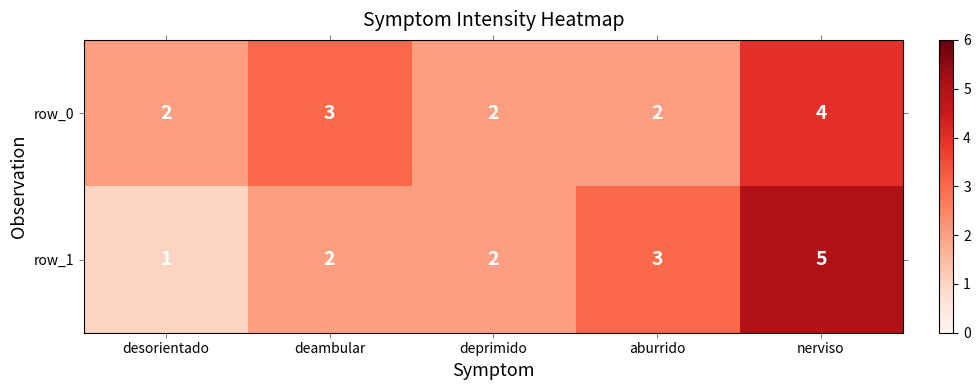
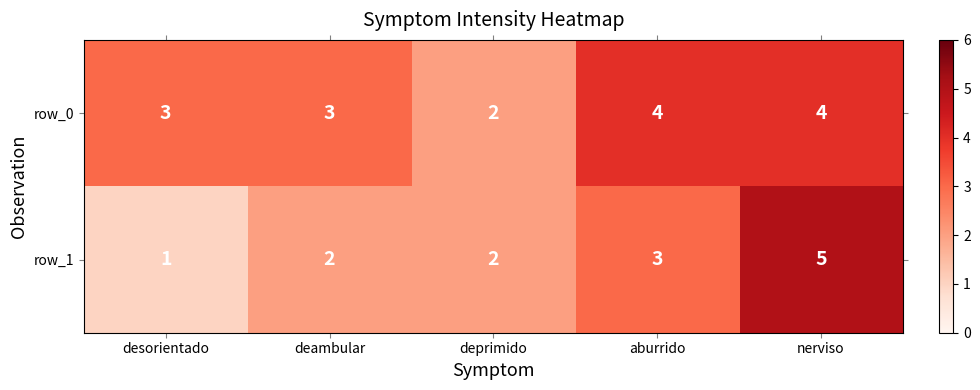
row_0, desorientado: 2 -> 3
row_0, aburrido: 2 -> 4
